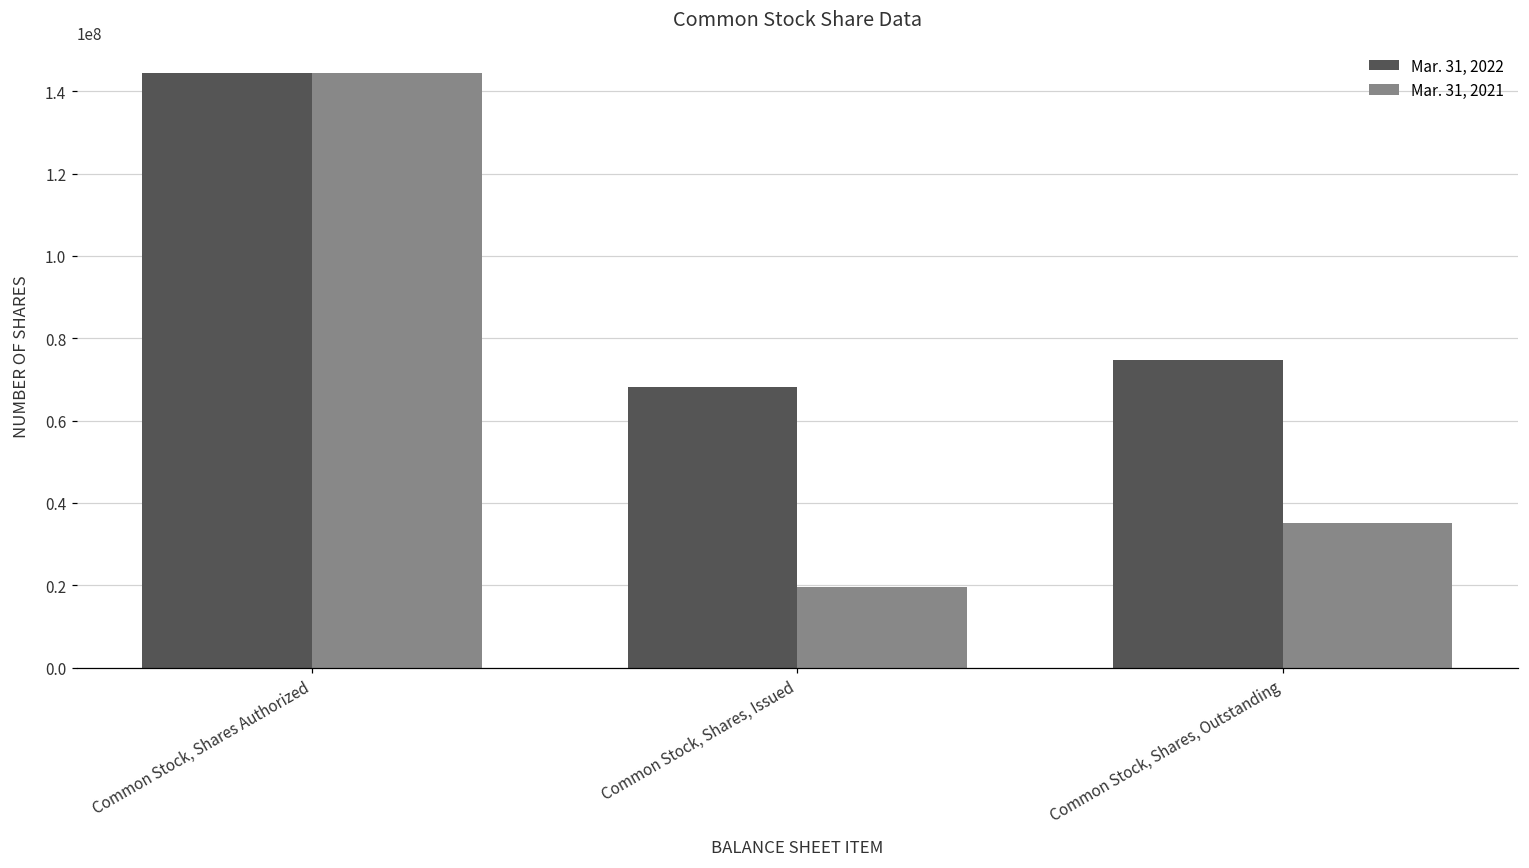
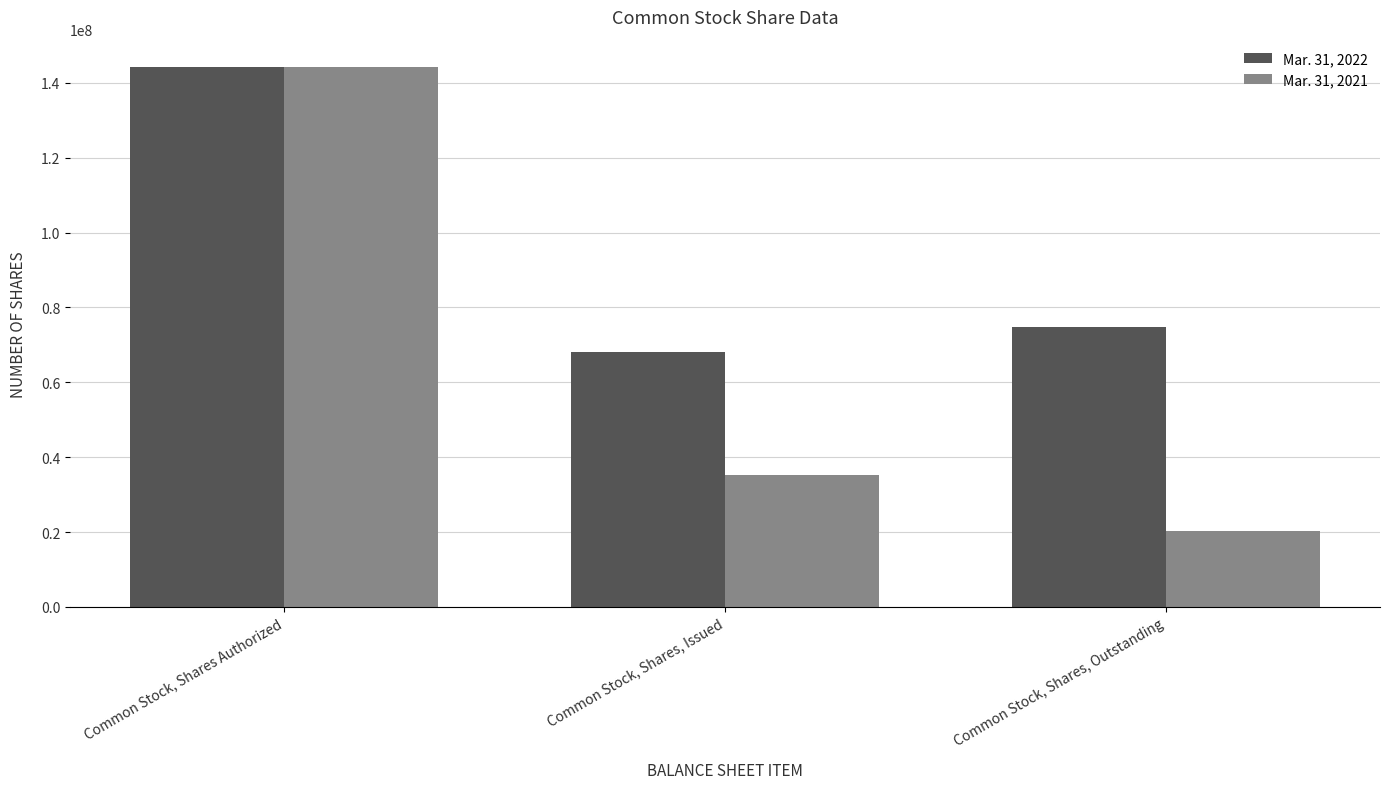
Mar. 31, 2021, Common Stock, Shares, Issued: 20000000 -> 35000000
Mar. 31, 2021, Common Stock, Shares, Outstanding: 35000000 -> 20000000
